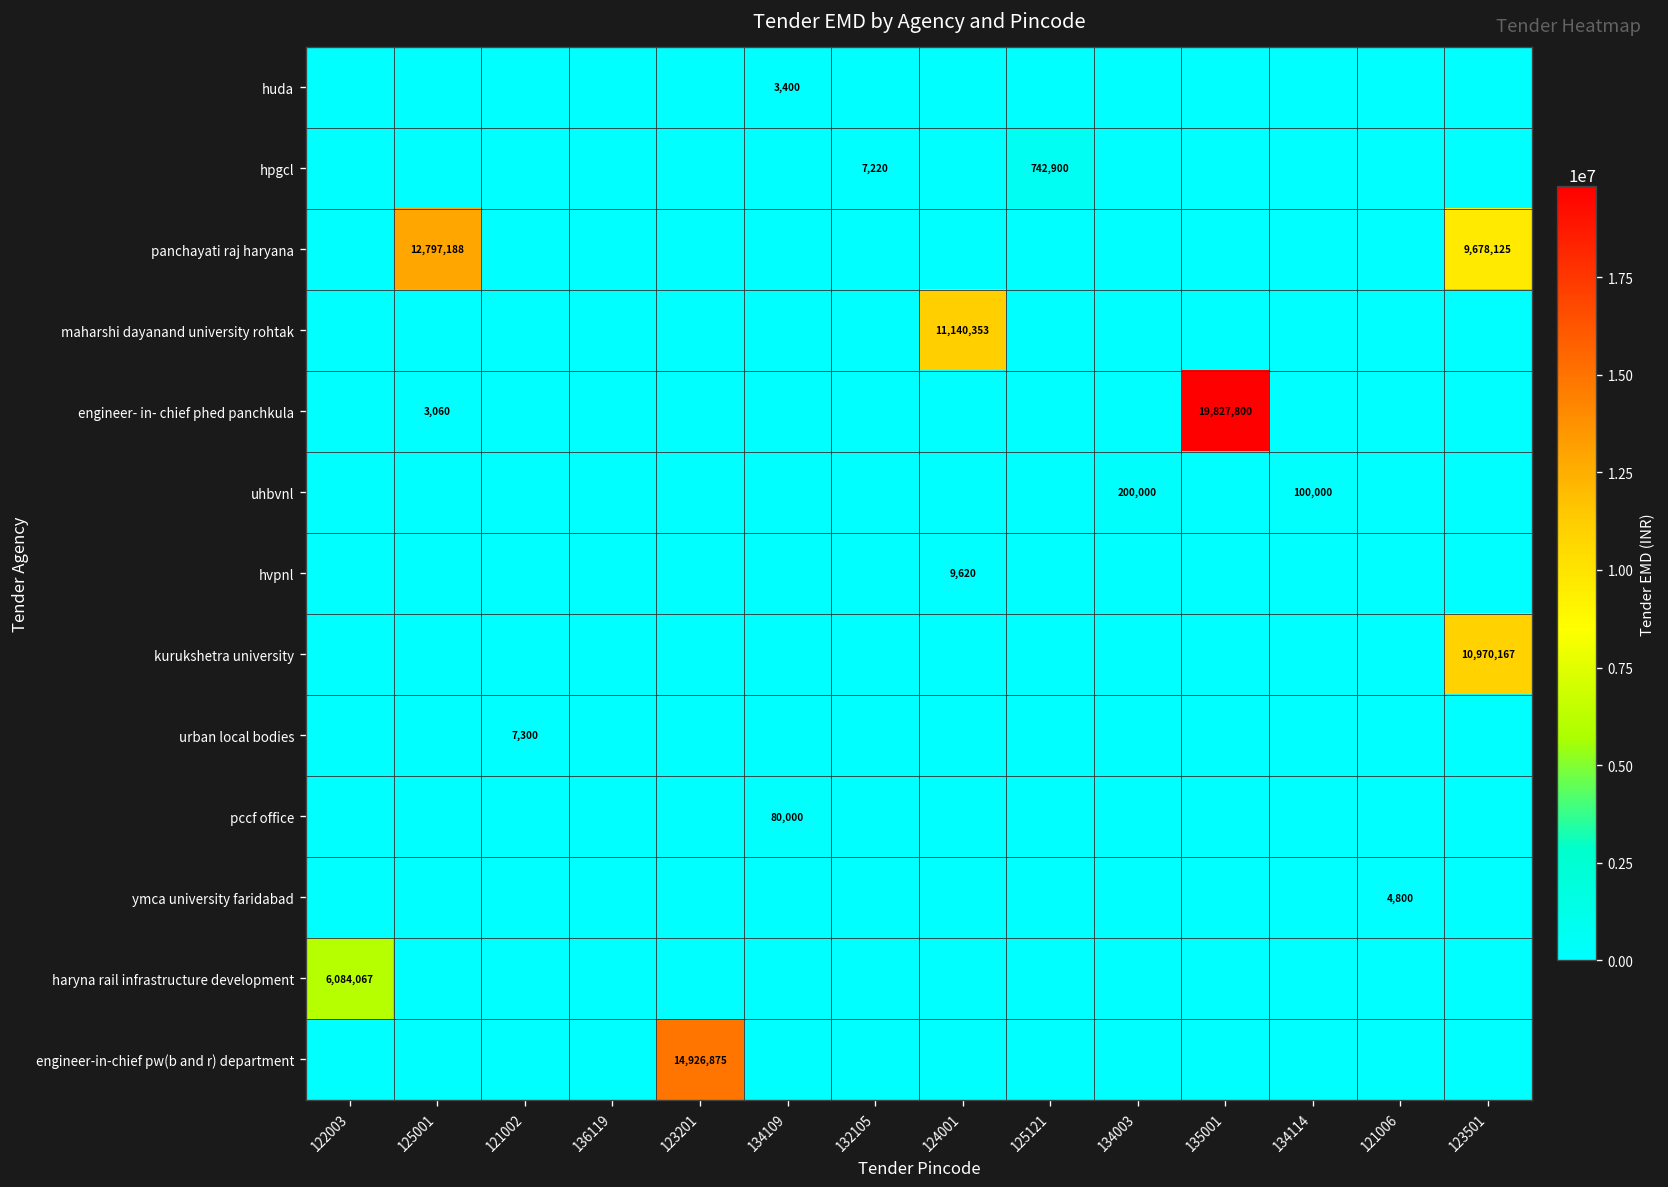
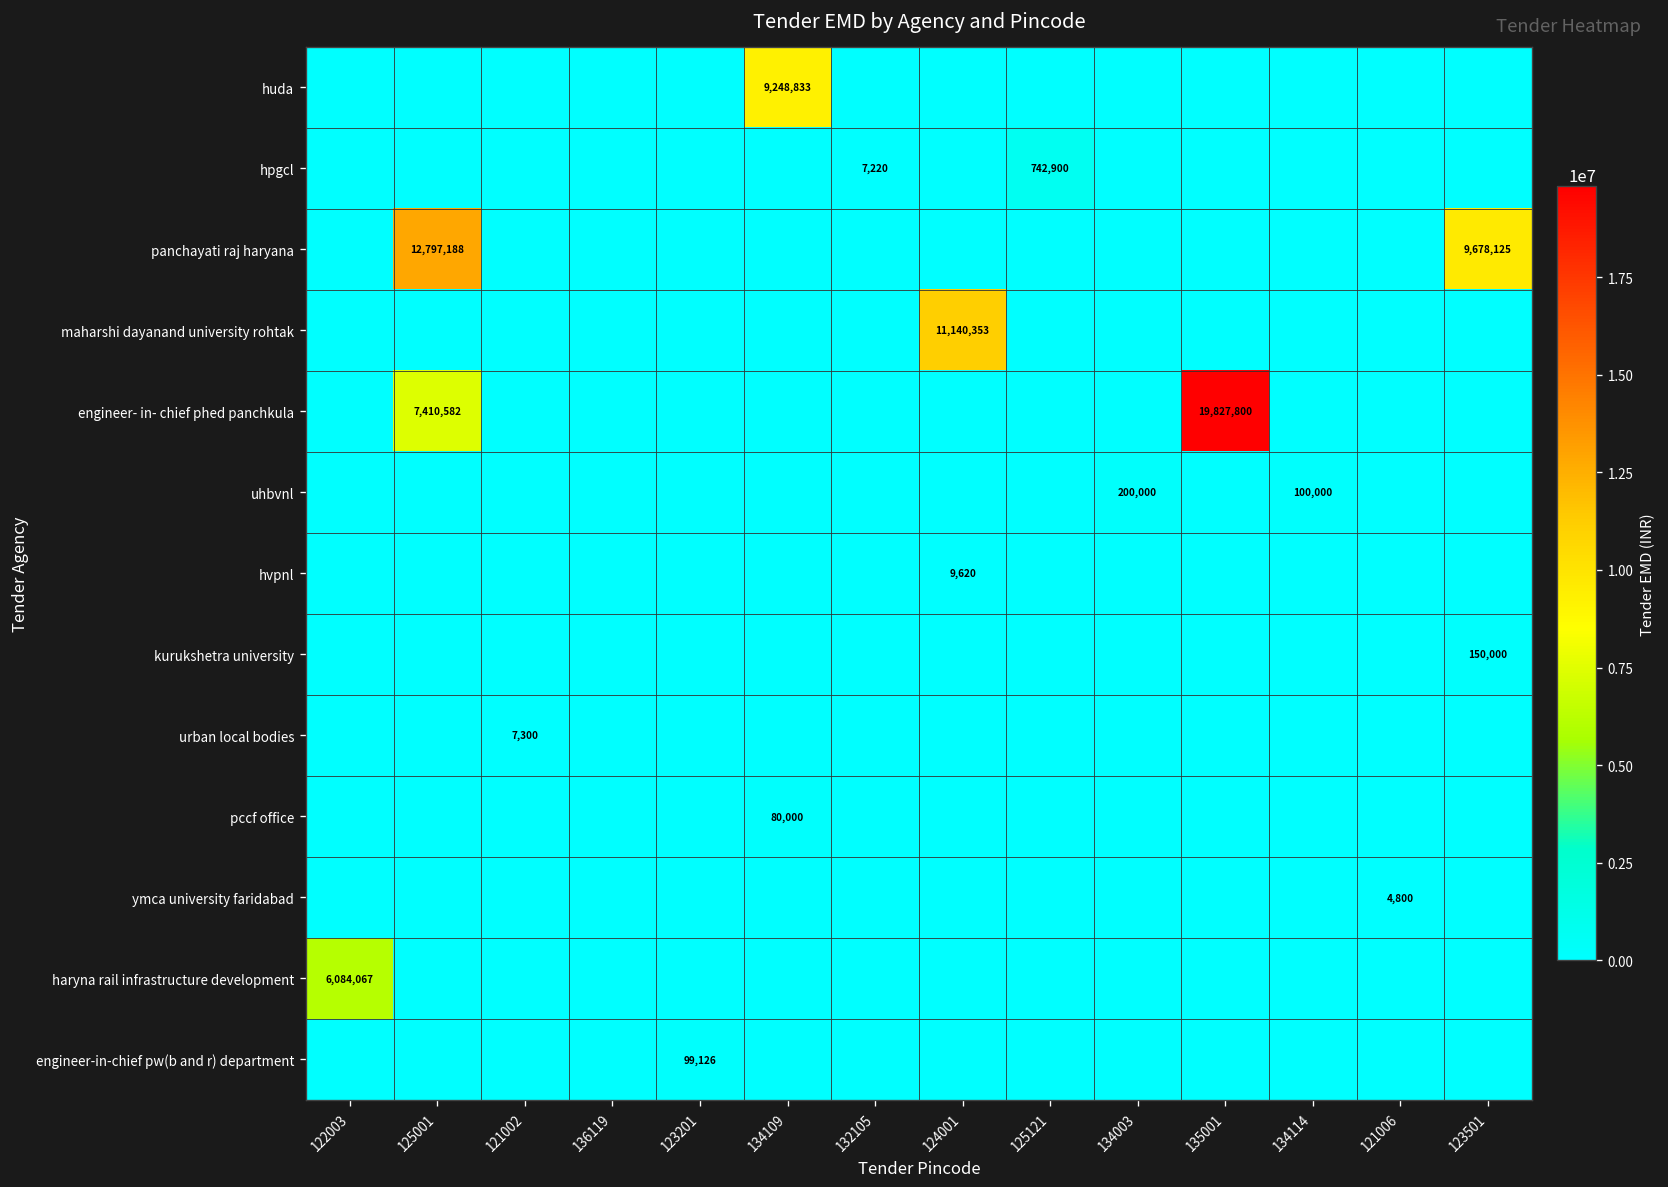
huda, 134109: 3,400 -> 9,248,833
engineer- in- chief phed panchkula, 125001: 3,060 -> 7,410,582
kurukshetra university, 123501: 10,970,167 -> 150,000
engineer-in-chief pw(b and r) department, 123201: 14,926,875 -> 99,126
